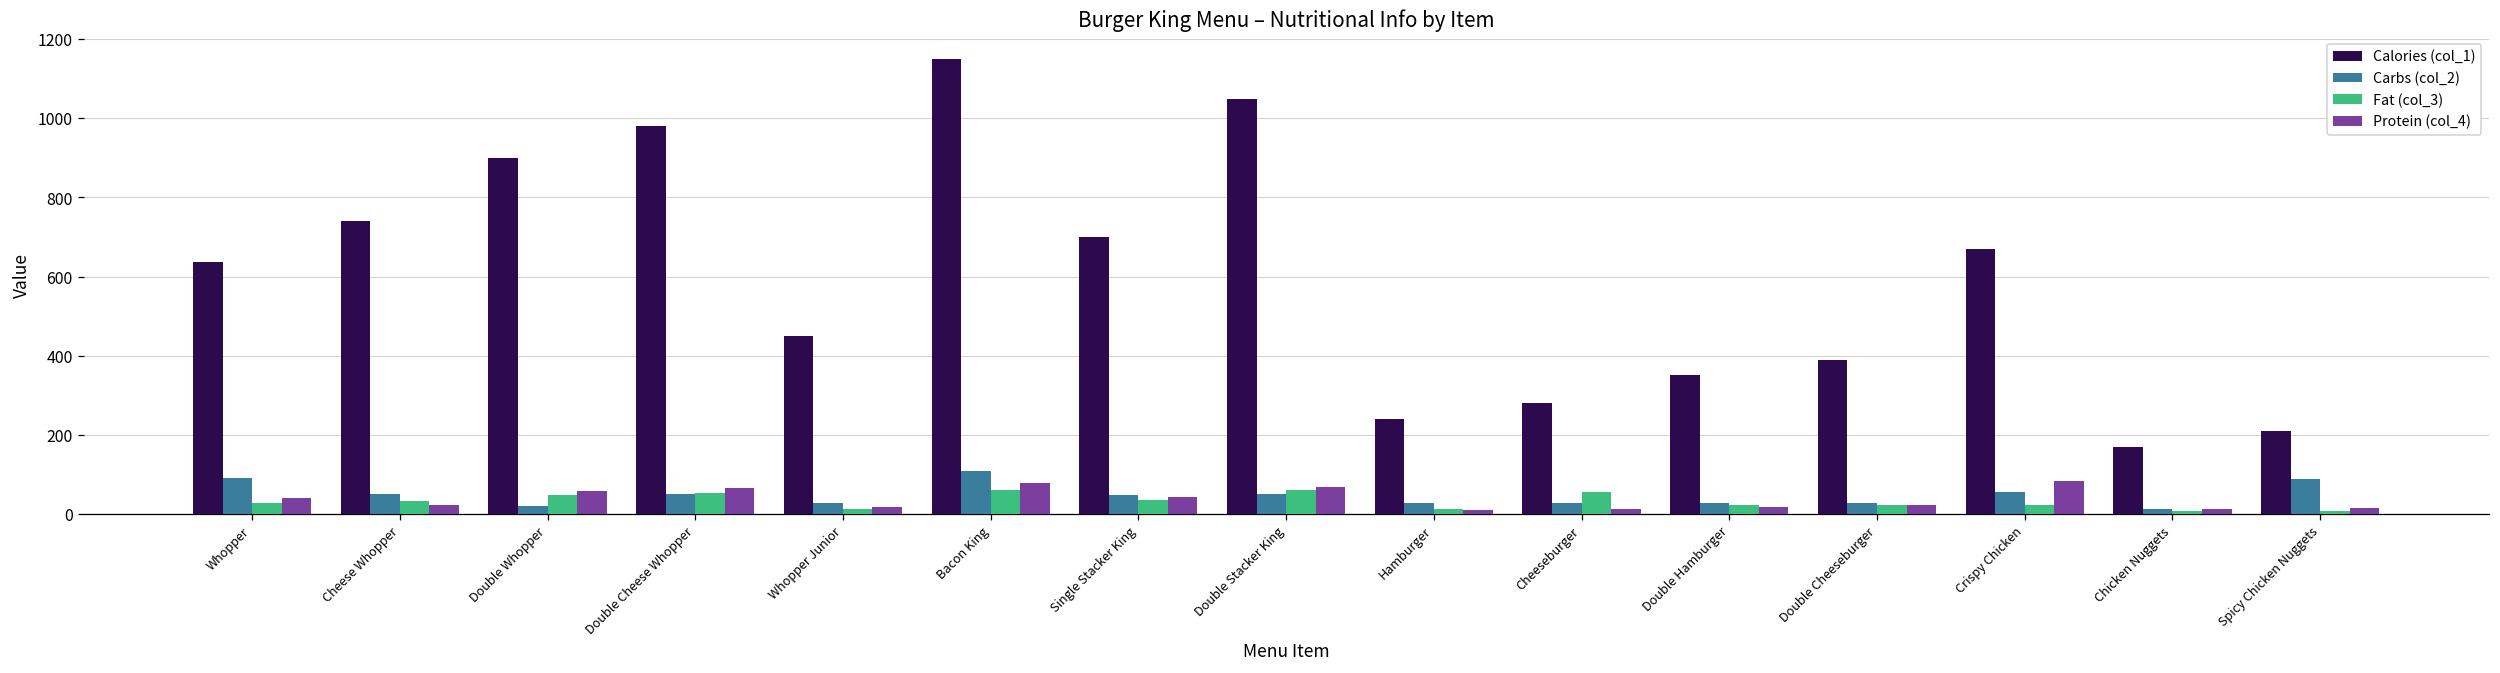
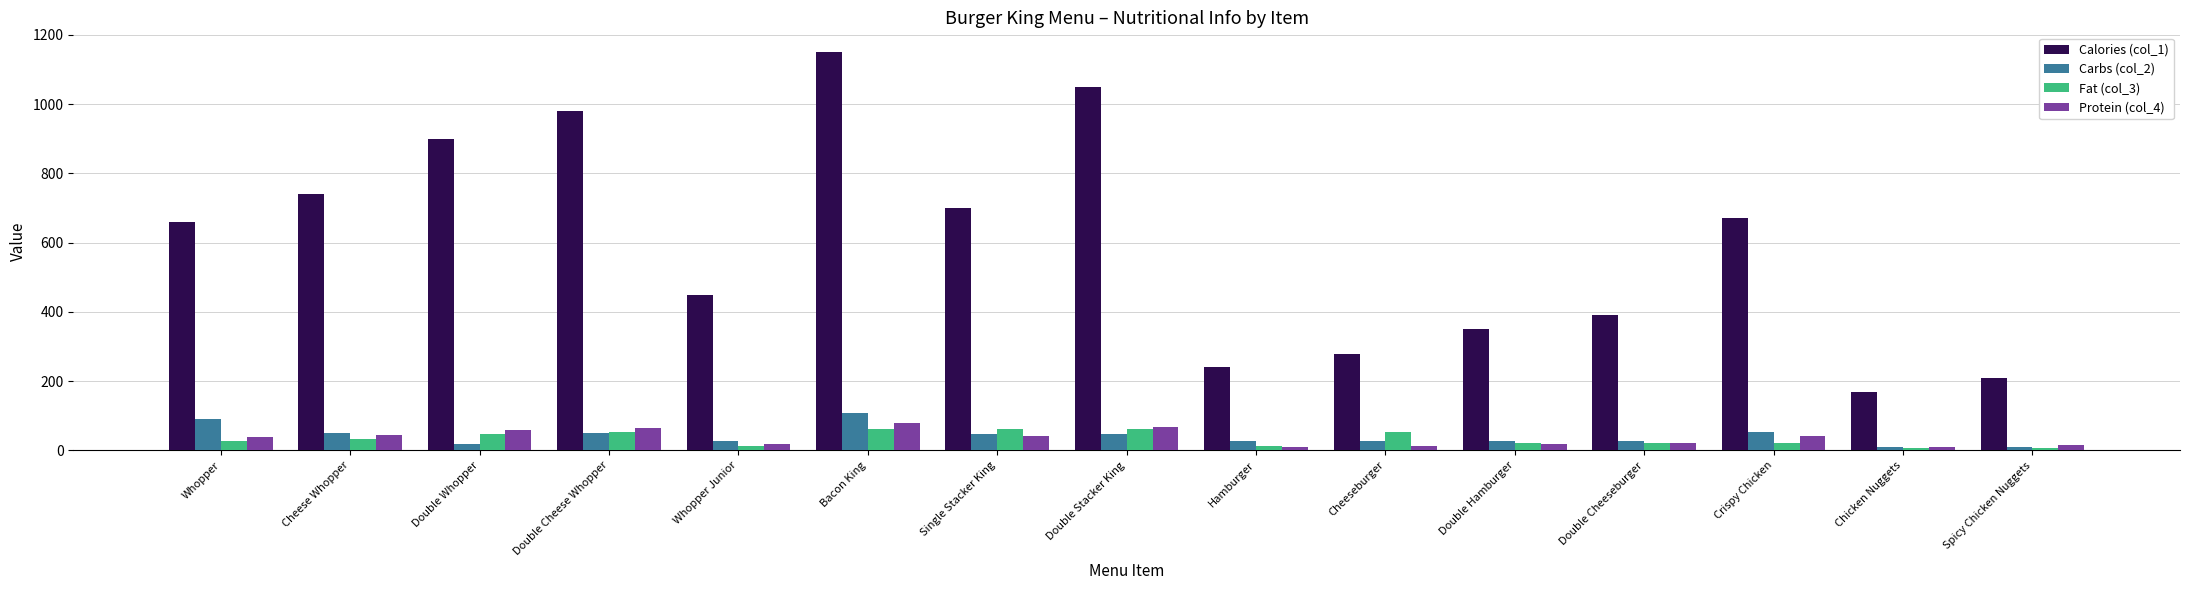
Calories (col_1), Whopper: 640 -> 660
Protein (col_4), Cheese Whopper: 20 -> 50
Fat (col_3), Single Stacker King: 40 -> 60
Protein (col_4), Crispy Chicken: 80 -> 40
Carbs (col_2), Spicy Chicken Nuggets: 90 -> 10
